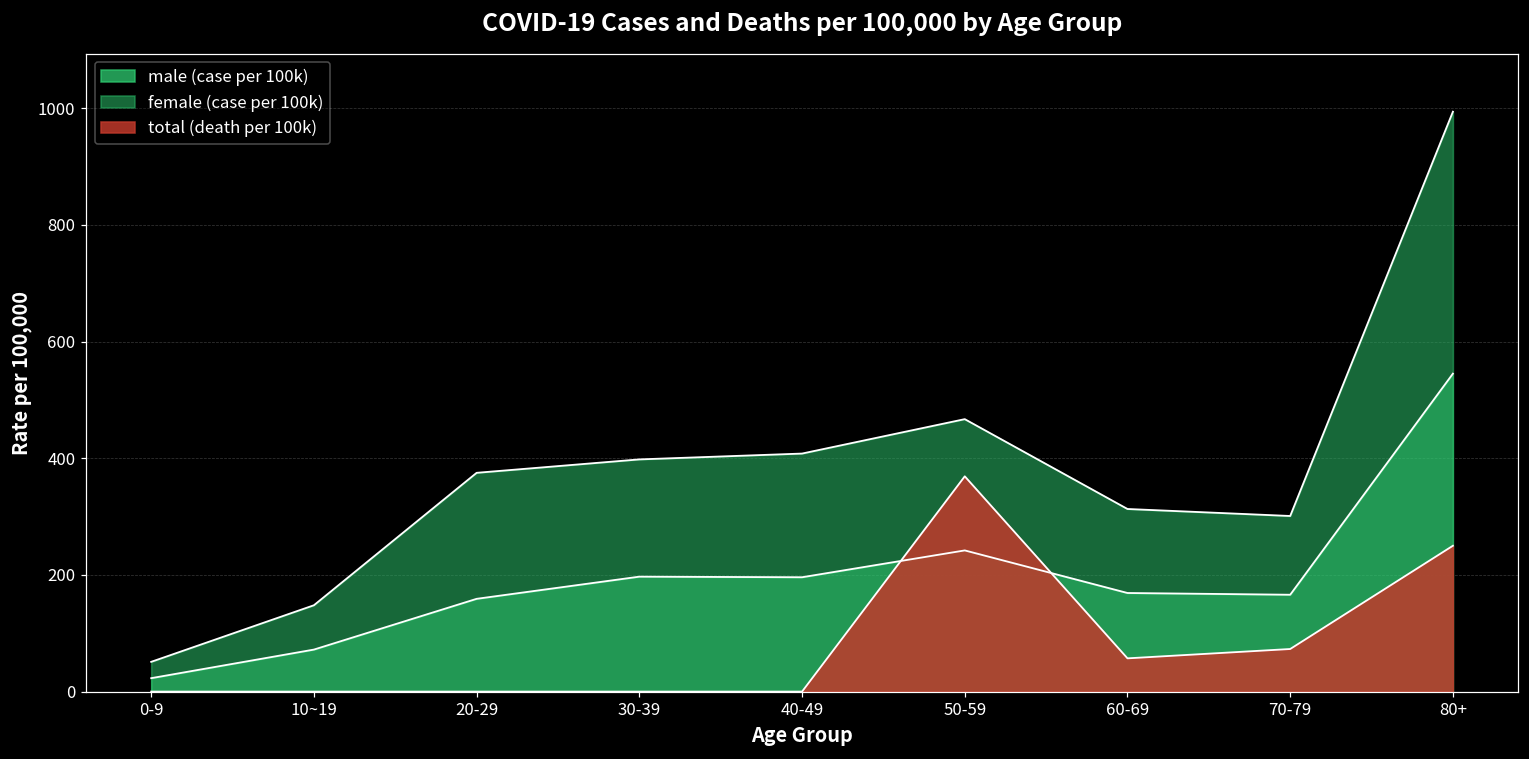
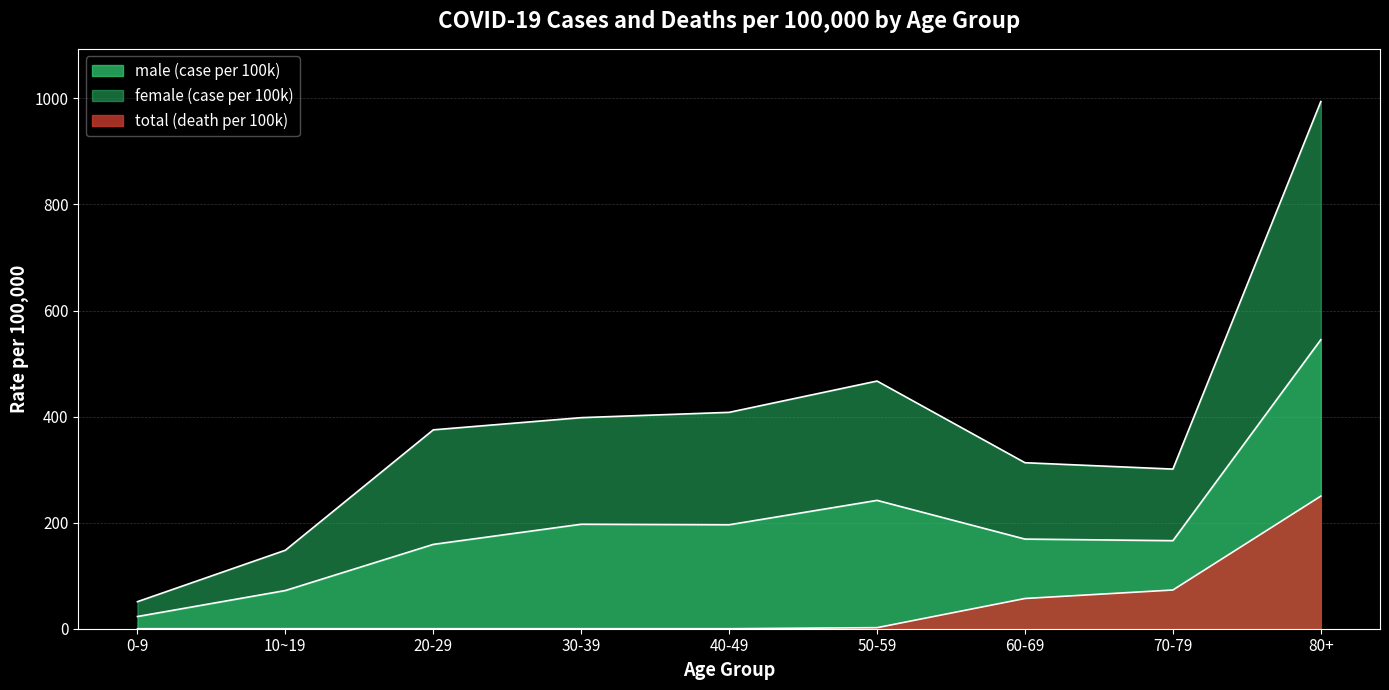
total (death per 100k), 50-59: 370 -> 0
